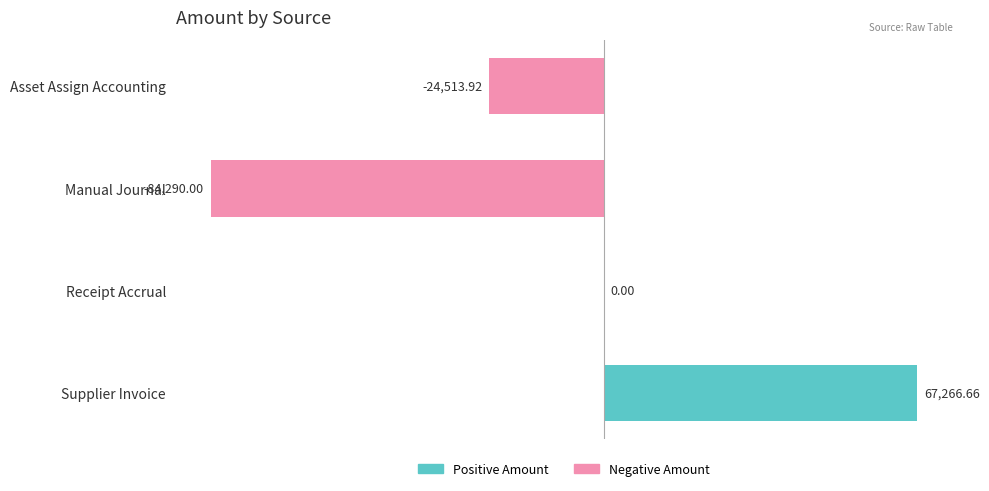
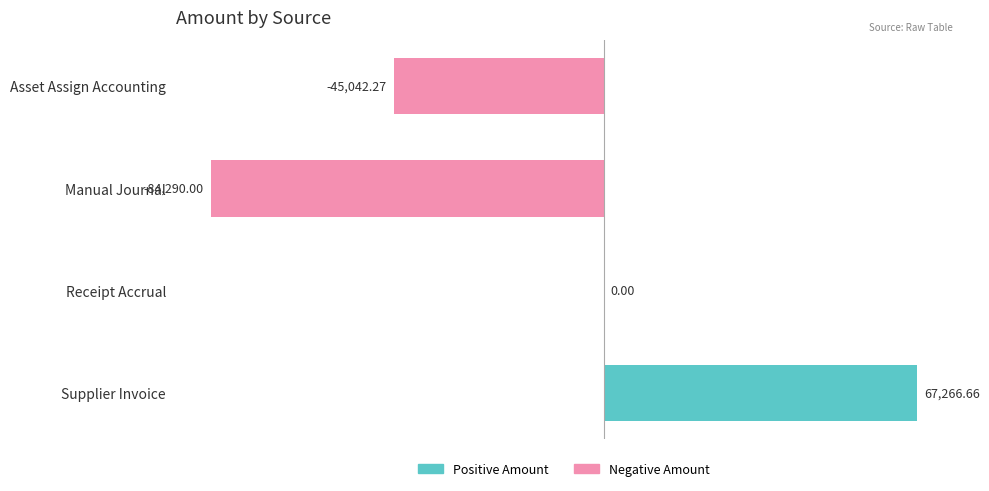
Asset Assign Accounting: -24,513.92 -> -45,042.27
